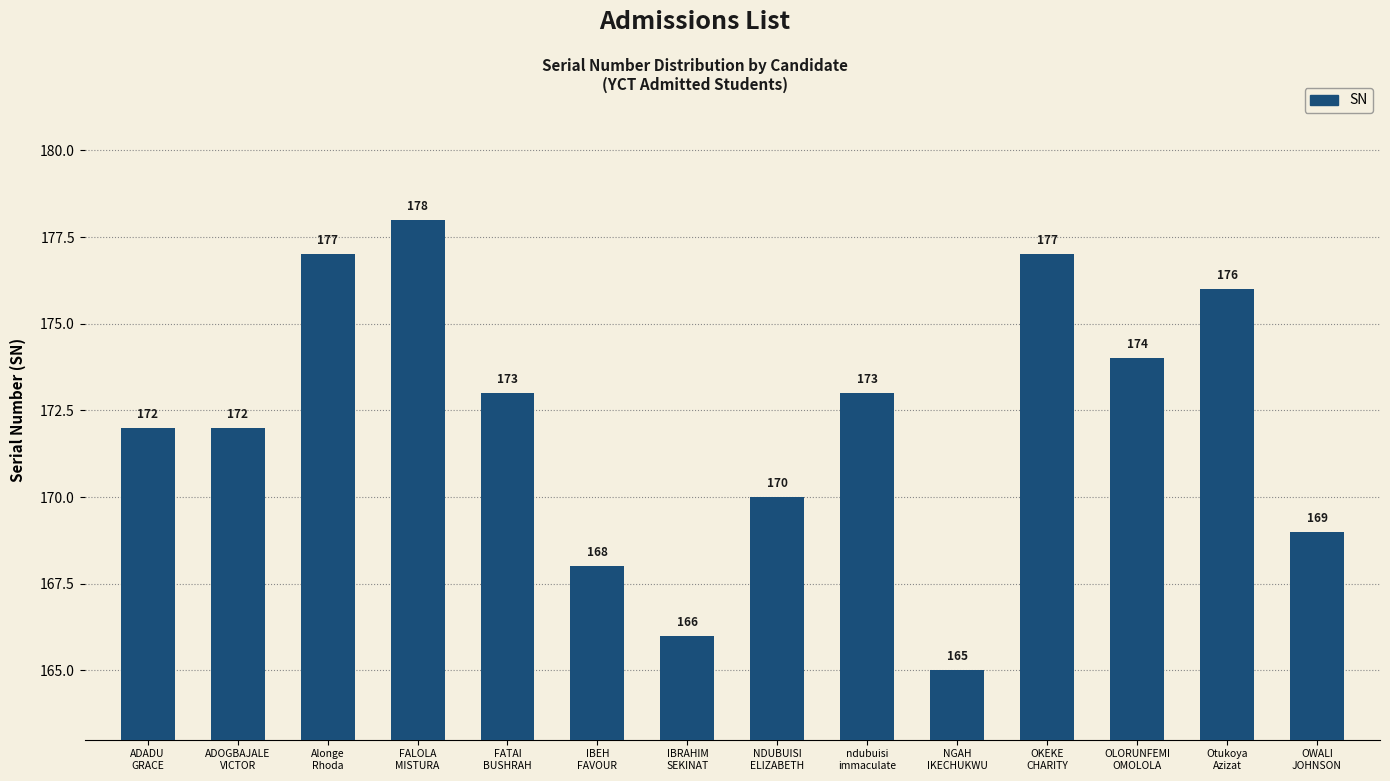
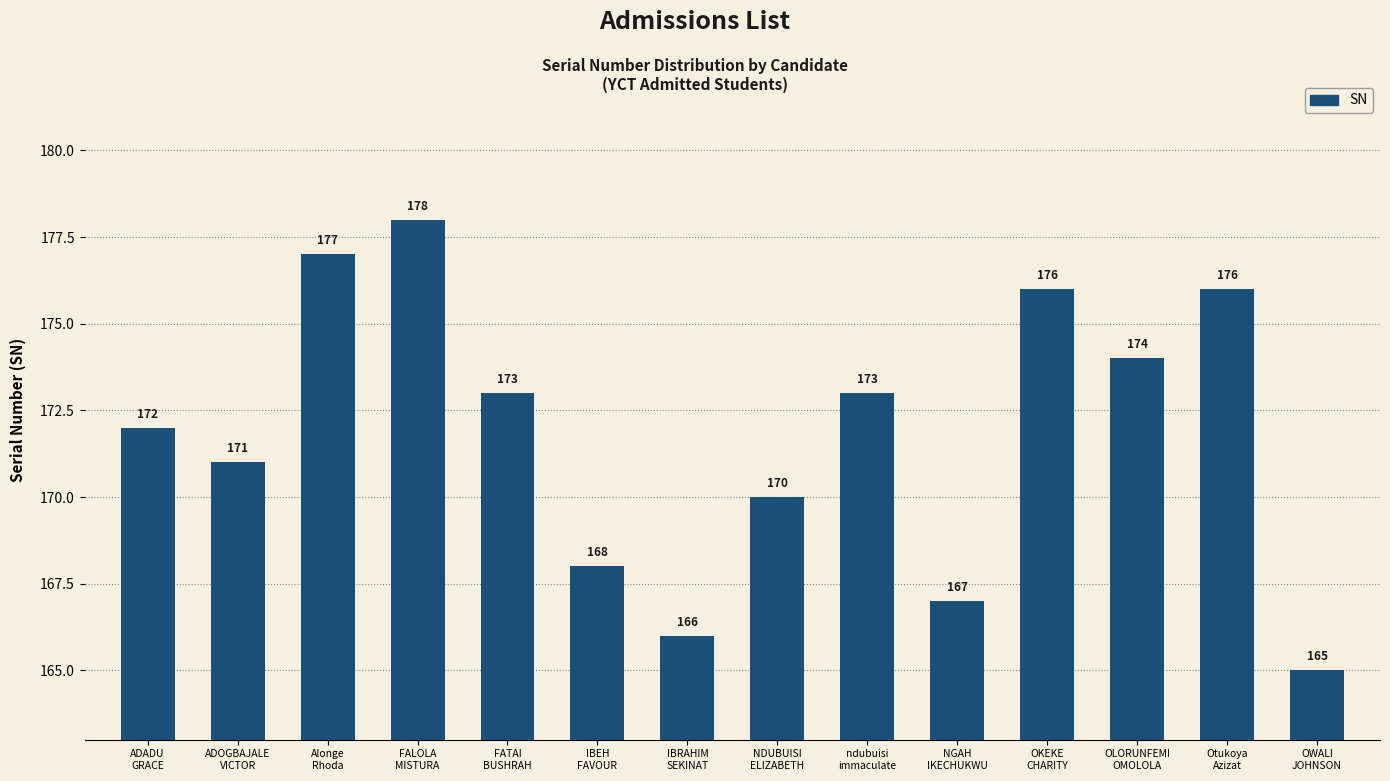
ADOGBAJALE VICTOR: 172 -> 171
NGAH IKECHUKWU: 165 -> 167
OKEKE CHARITY: 177 -> 176
OWALI JOHNSON: 169 -> 165
